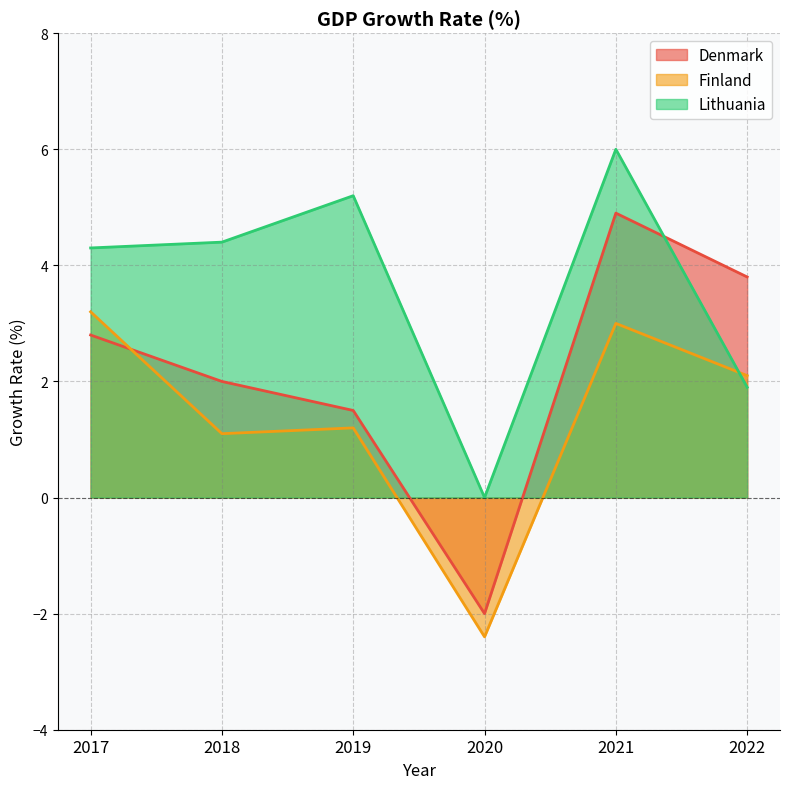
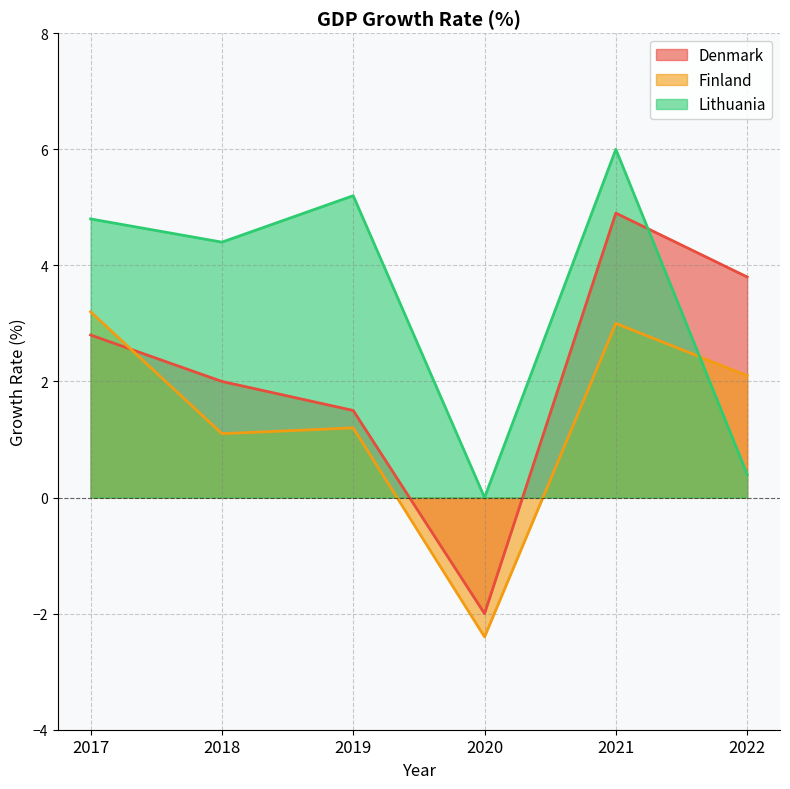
Lithuania, 2017: 4.3 -> 4.8
Lithuania, 2022: 1.9 -> 0.4
